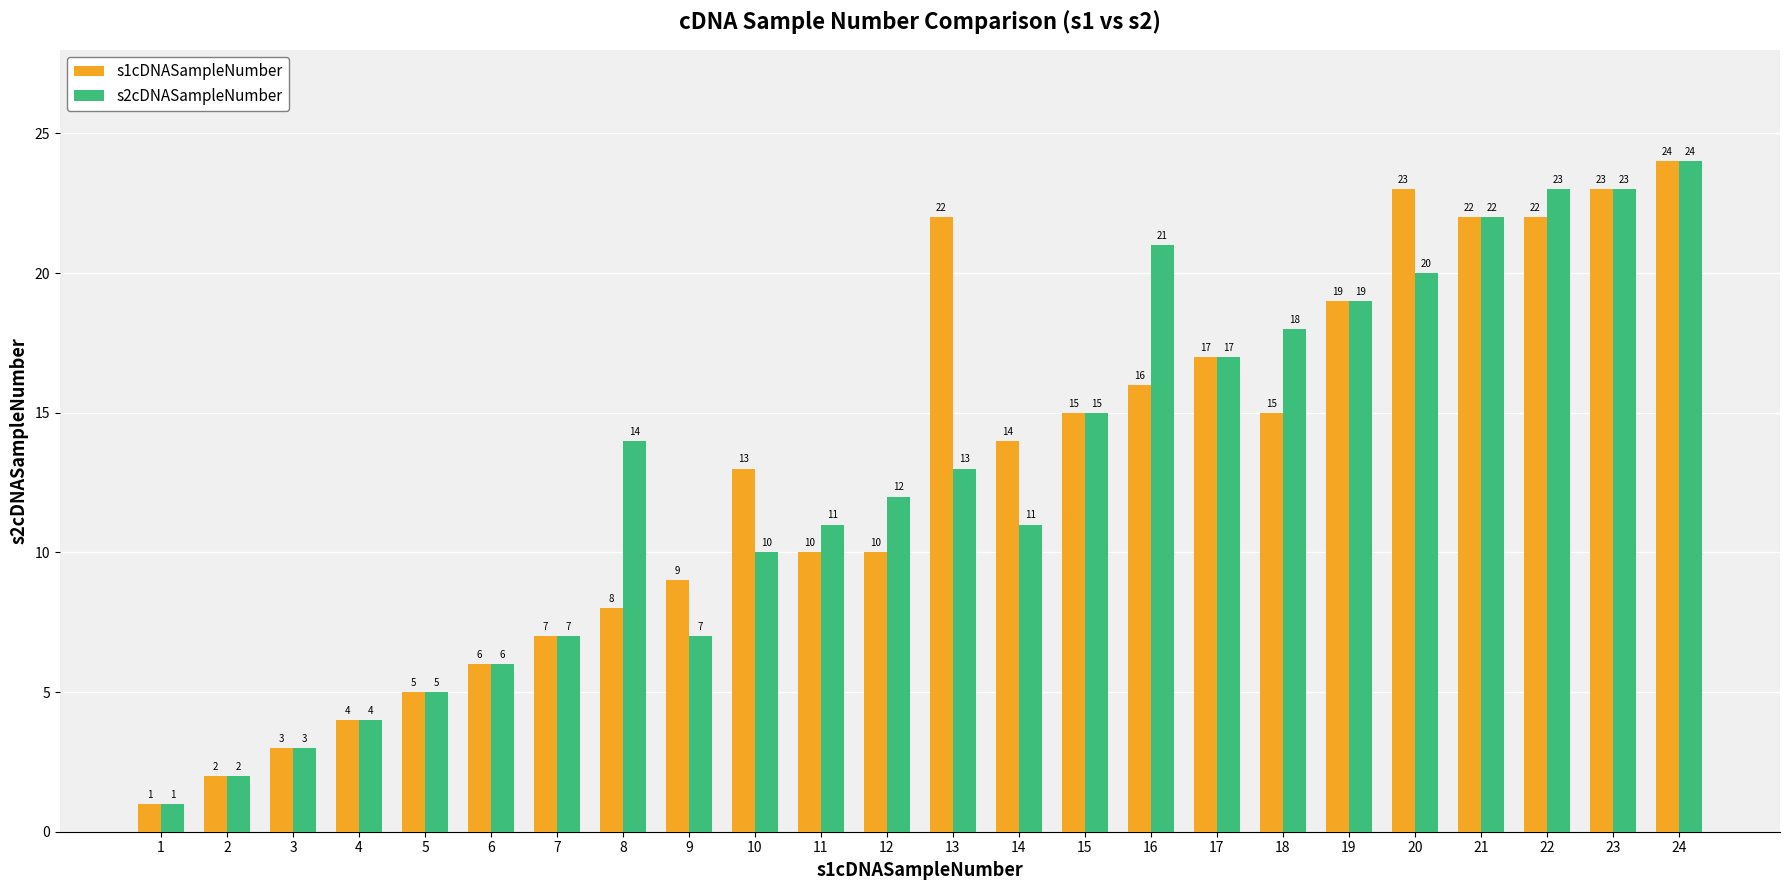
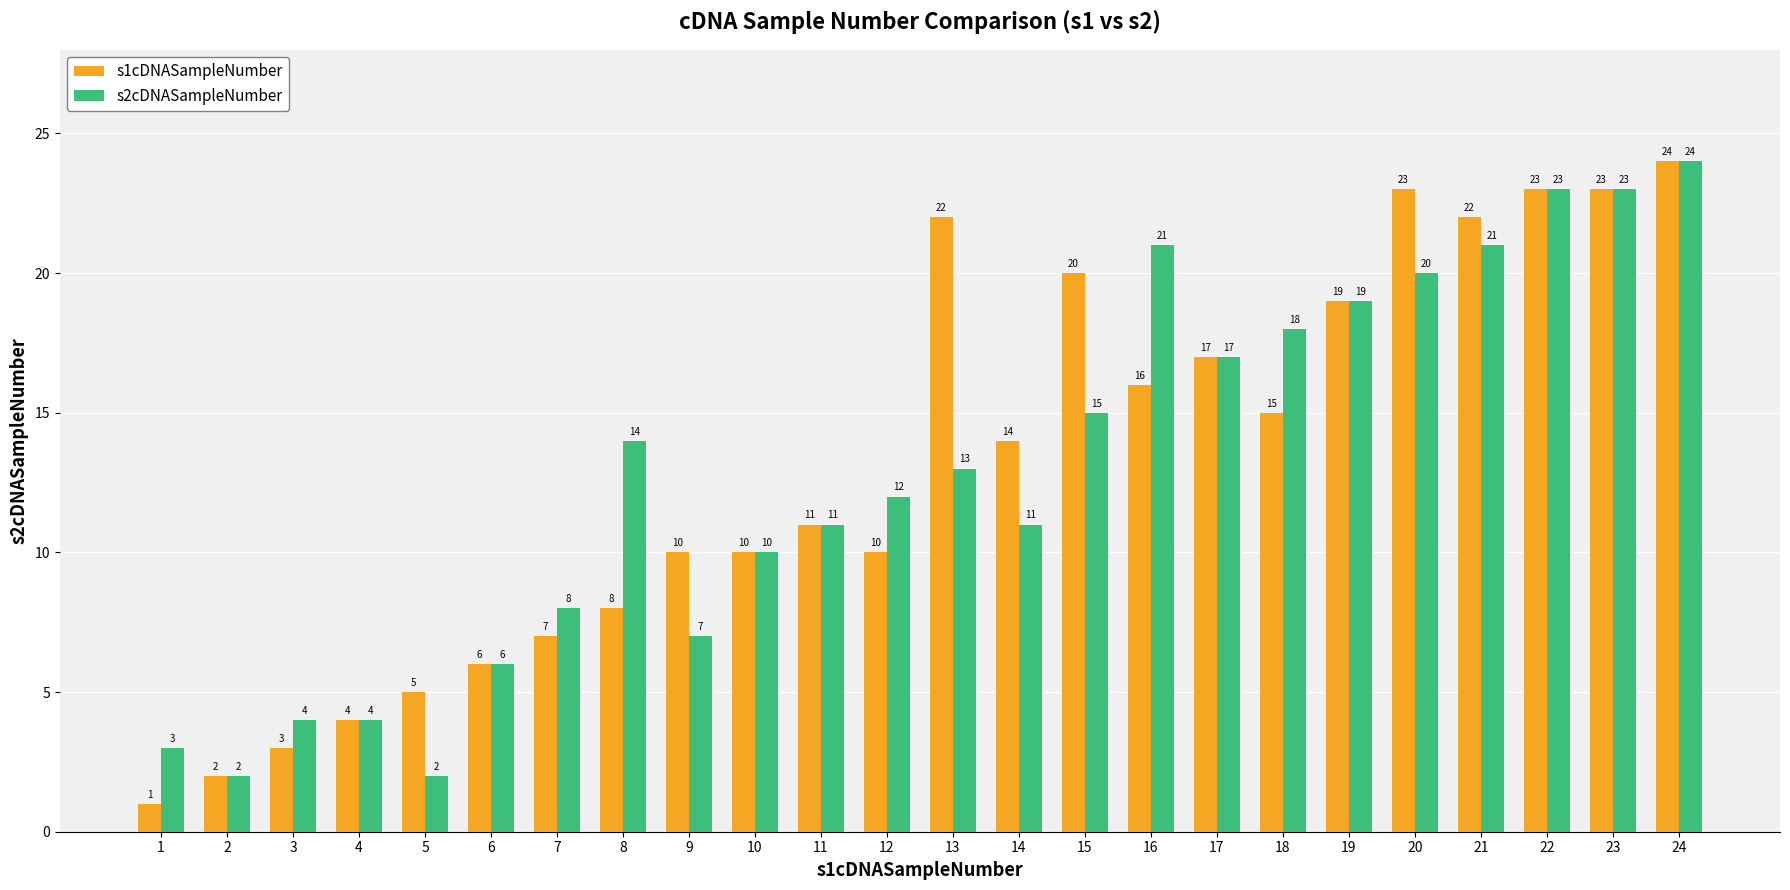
s2cDNASampleNumber, 1: 1 -> 3
s2cDNASampleNumber, 3: 3 -> 4
s2cDNASampleNumber, 5: 5 -> 2
s2cDNASampleNumber, 7: 7 -> 8
s1cDNASampleNumber, 9: 9 -> 10
s1cDNASampleNumber, 10: 13 -> 10
s1cDNASampleNumber, 11: 10 -> 11
s1cDNASampleNumber, 15: 15 -> 20
s2cDNASampleNumber, 21: 22 -> 21
s1cDNASampleNumber, 22: 22 -> 23
